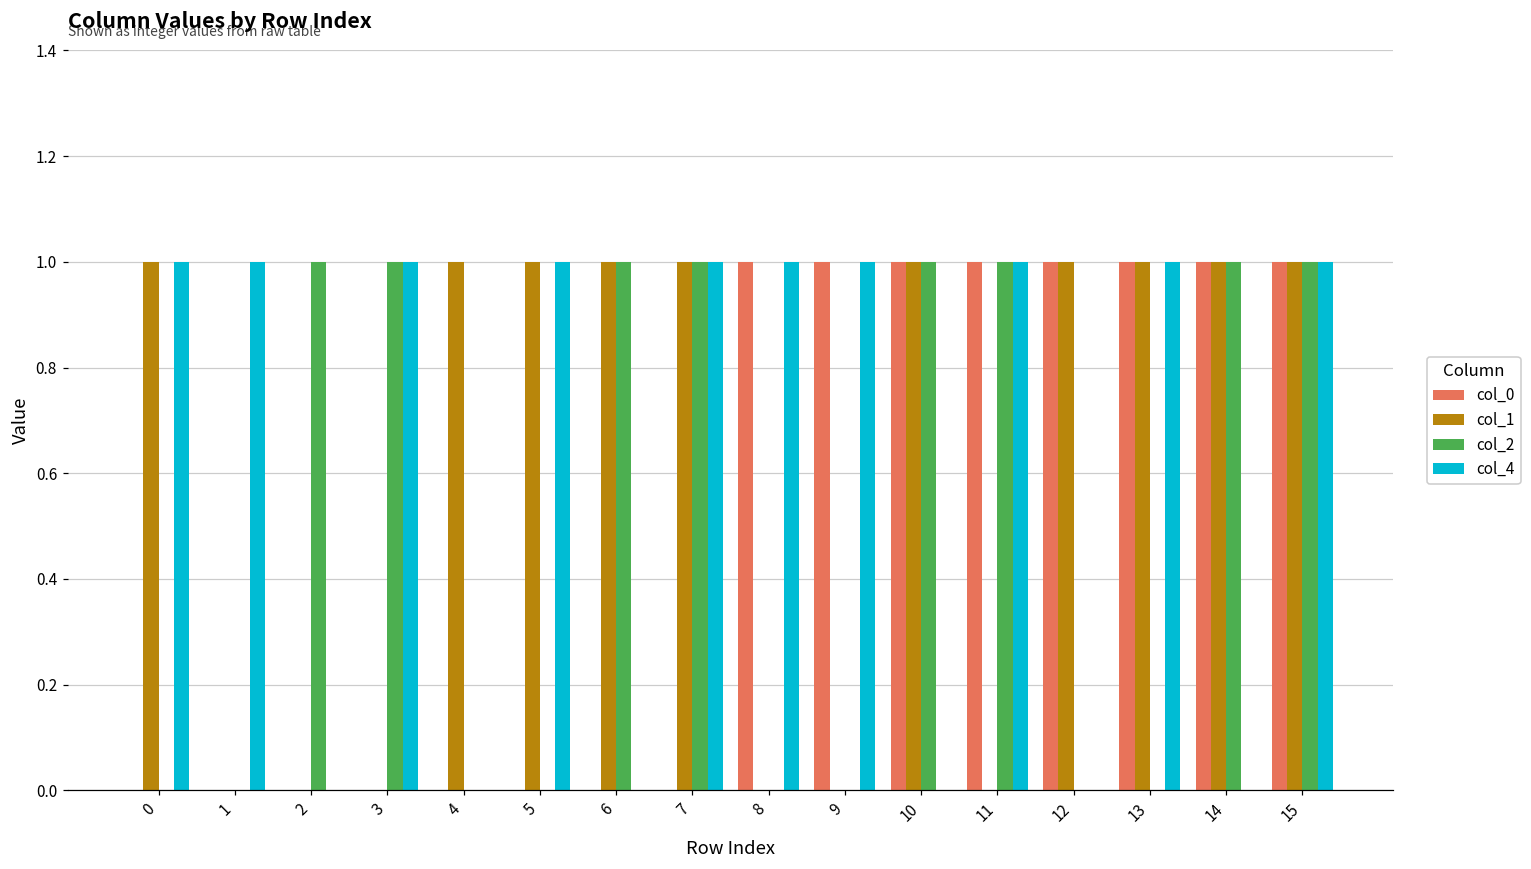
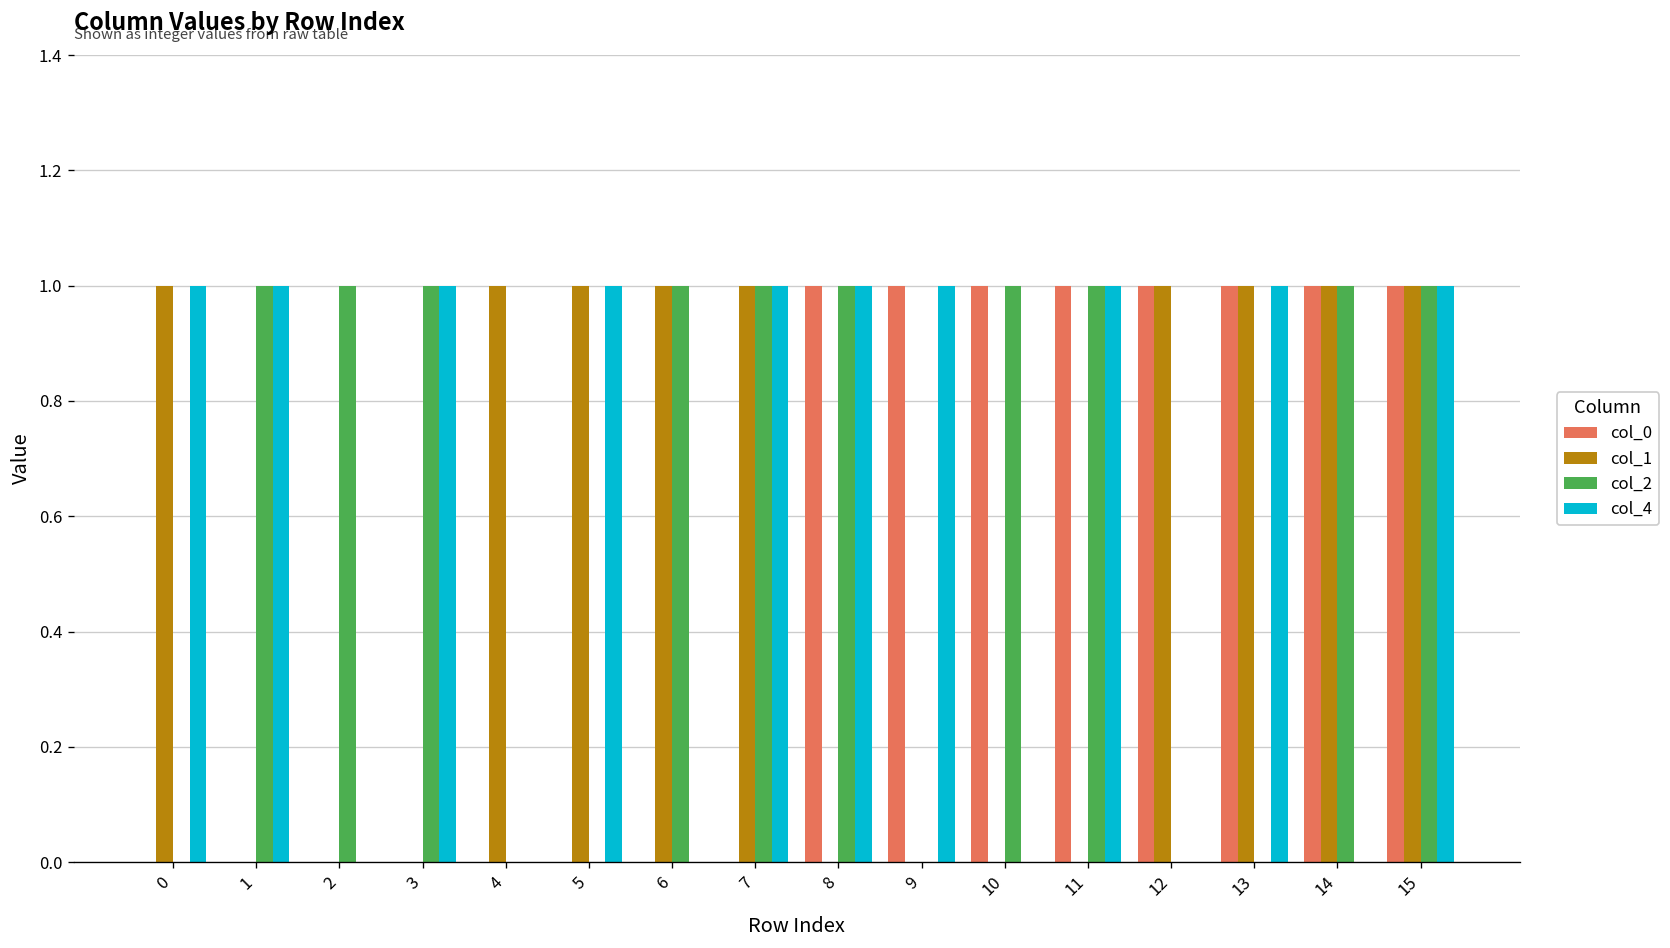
col_2, 1: 0 -> 1
col_2, 8: 0 -> 1
col_1, 10: 1 -> 0
